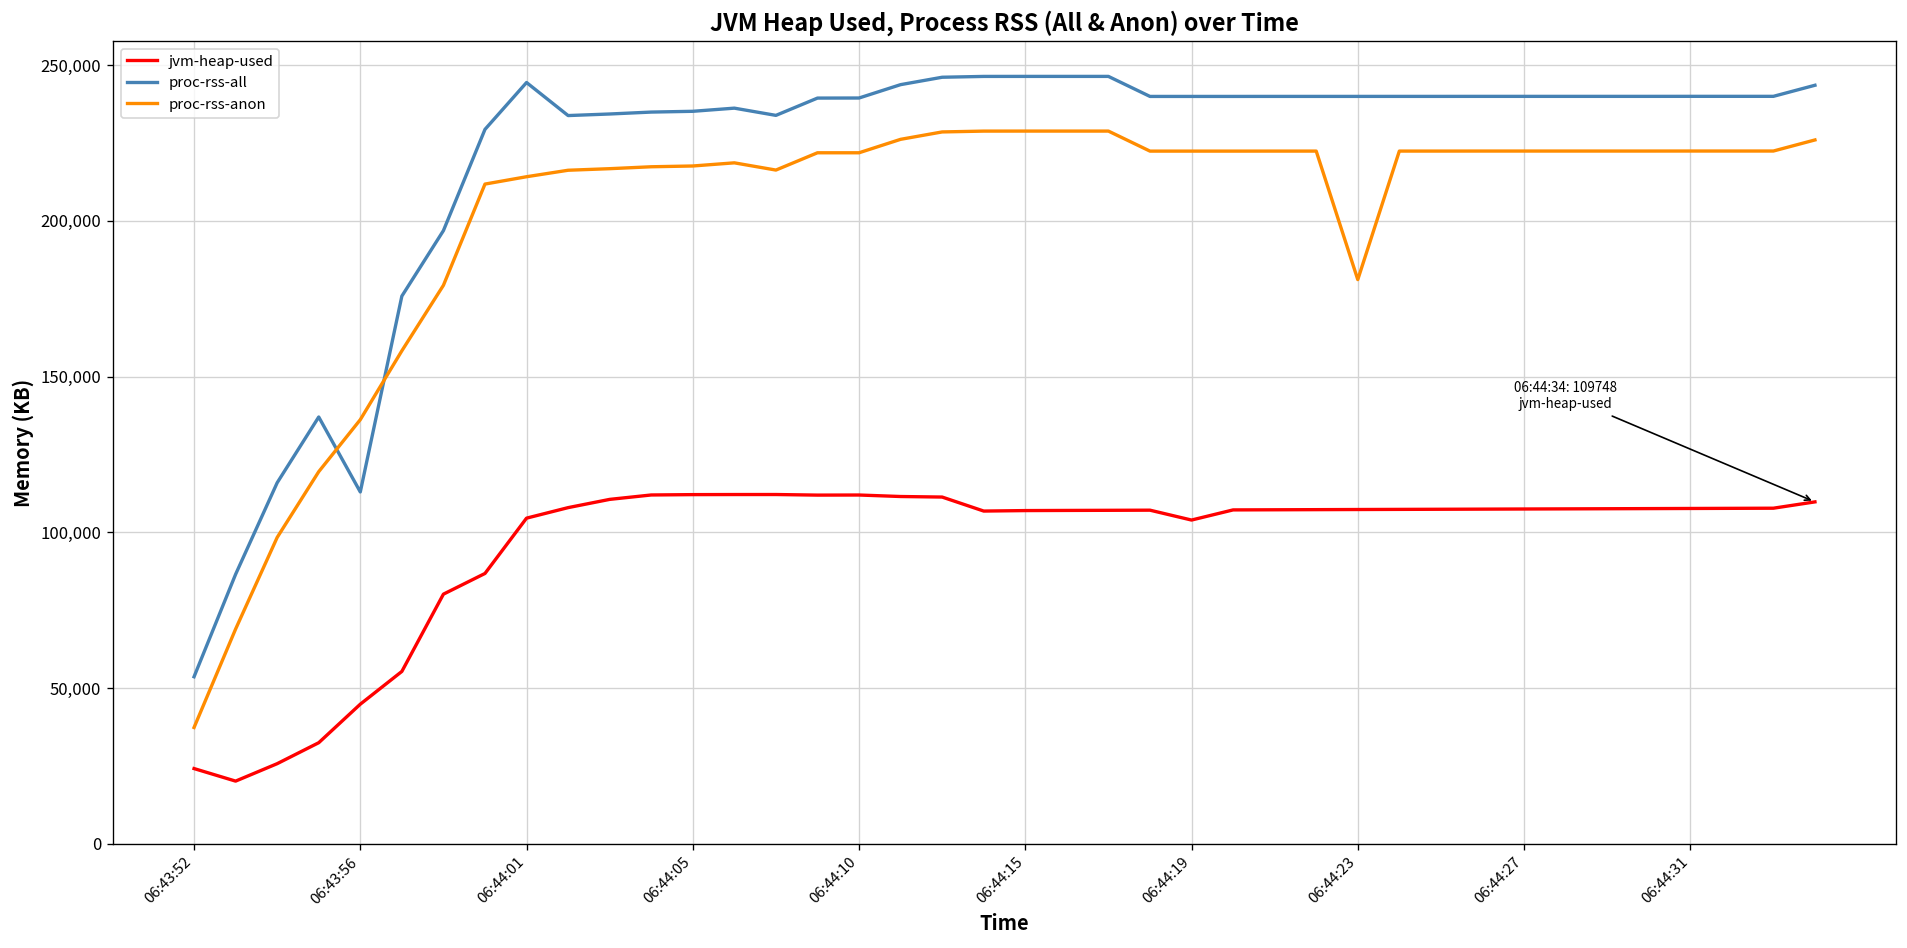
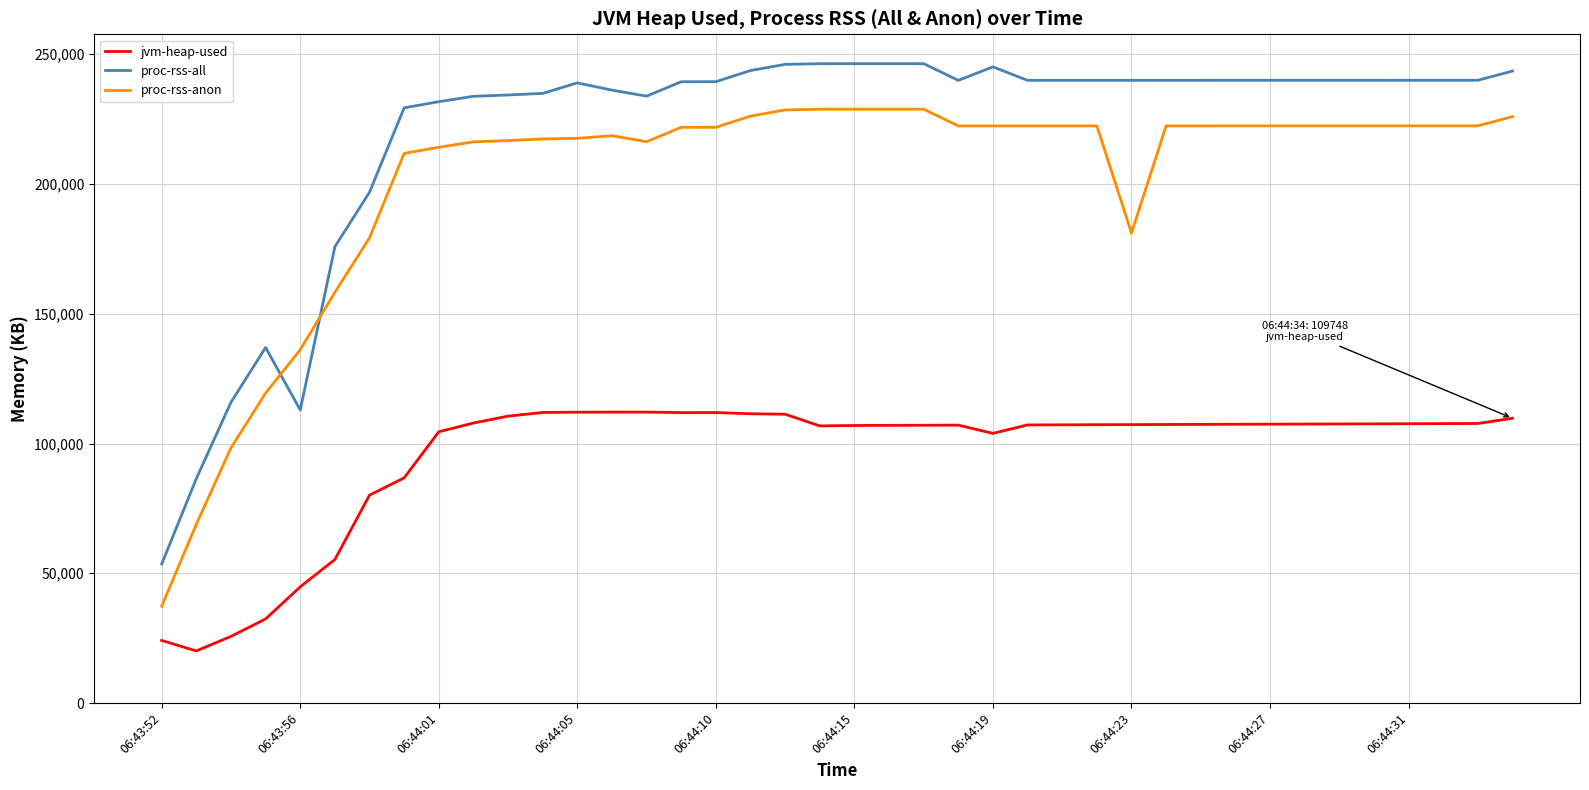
proc-rss-all, 06:44:01: 244,000 -> 232,000
proc-rss-all, 06:44:05: 235,000 -> 239,000
proc-rss-all, 06:44:19: 240,000 -> 245,000
